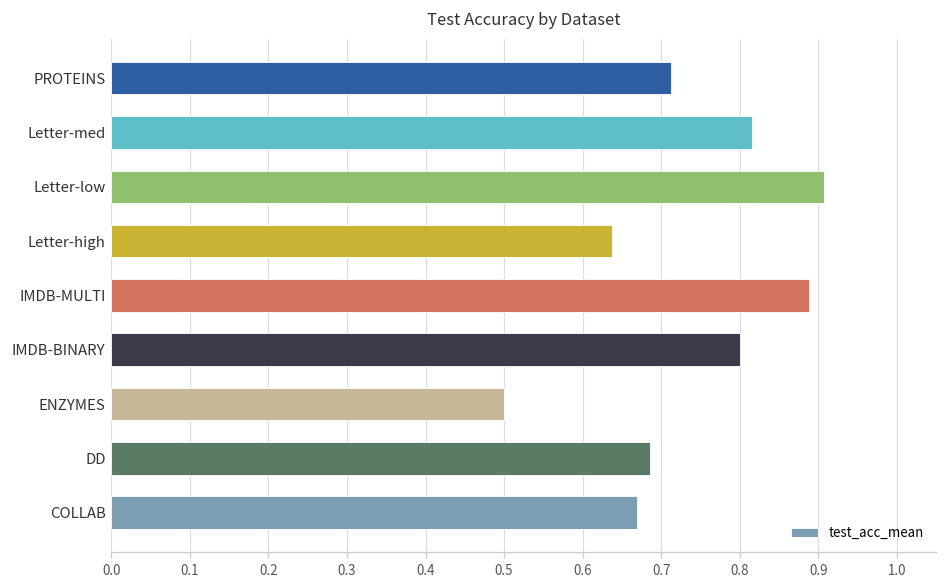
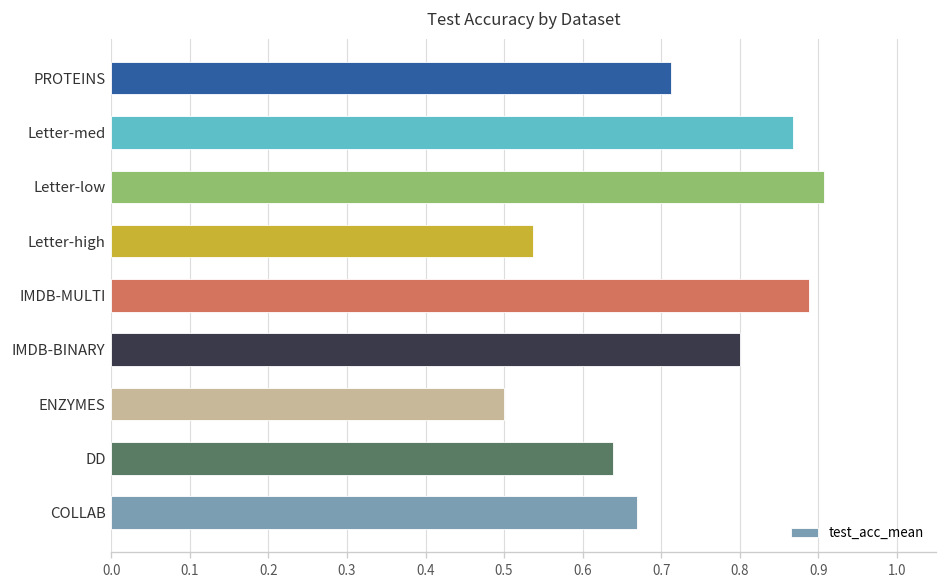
Letter-med: 0.82 -> 0.87
Letter-high: 0.64 -> 0.54
DD: 0.69 -> 0.64
